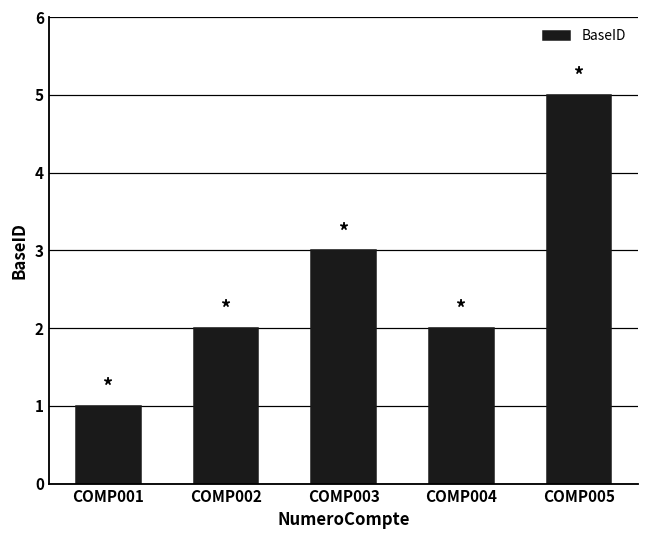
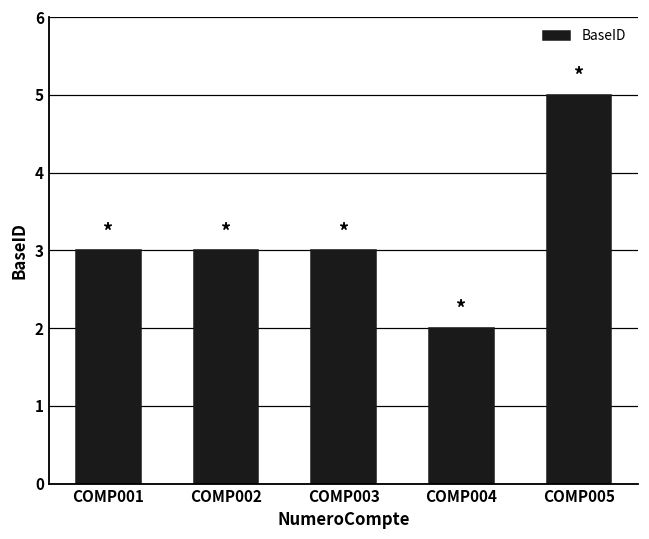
COMP001: 1 -> 3
COMP002: 2 -> 3
